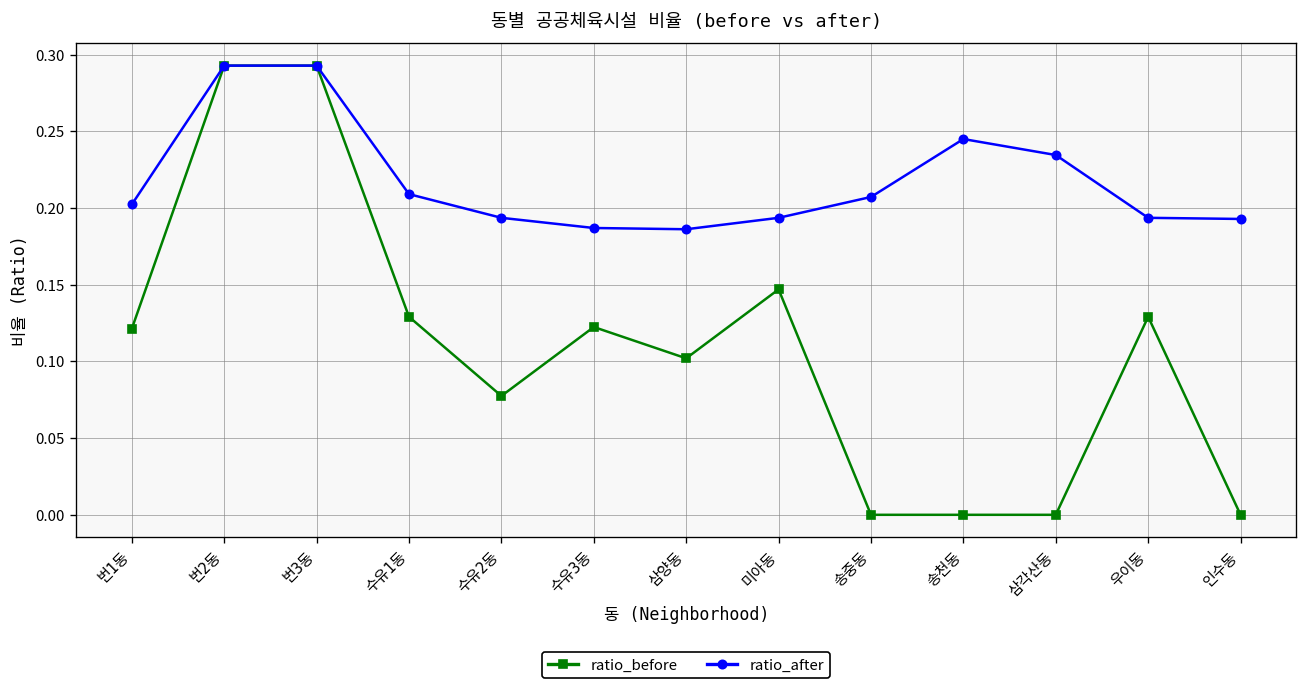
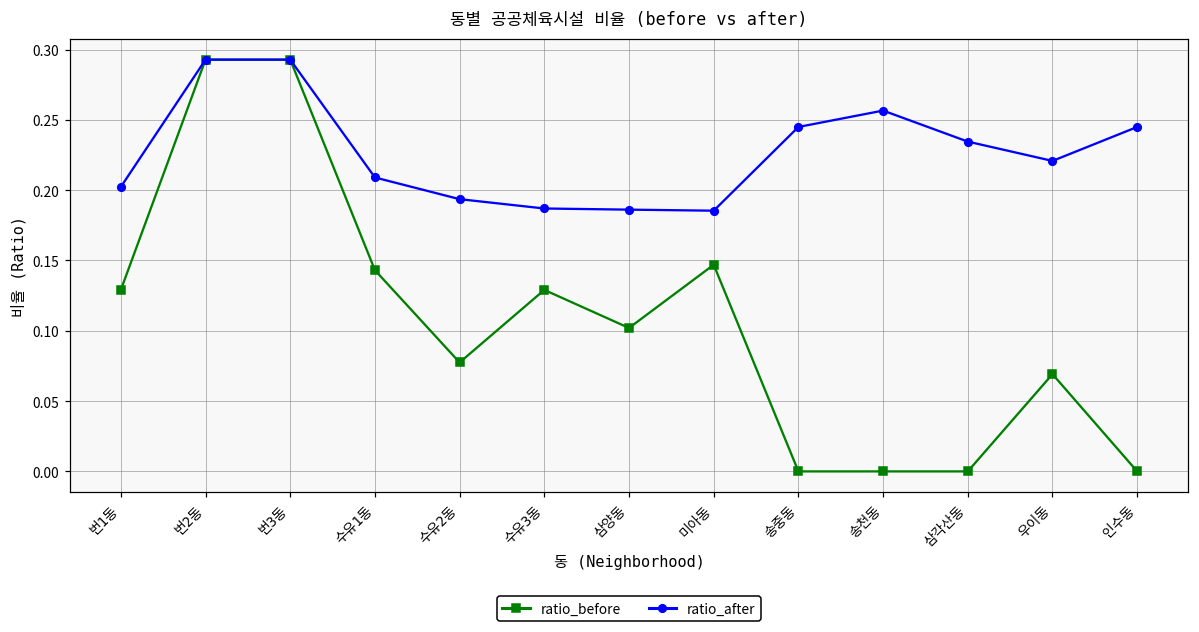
ratio_before, 번1동: 0.121 -> 0.129
ratio_before, 수유1동: 0.129 -> 0.143
ratio_before, 수유3동: 0.122 -> 0.129
ratio_after, 미아동: 0.194 -> 0.185
ratio_after, 송중동: 0.207 -> 0.245
ratio_after, 송천동: 0.245 -> 0.257
ratio_before, 우이동: 0.129 -> 0.069
ratio_after, 우이동: 0.194 -> 0.221
ratio_after, 인수동: 0.193 -> 0.245
